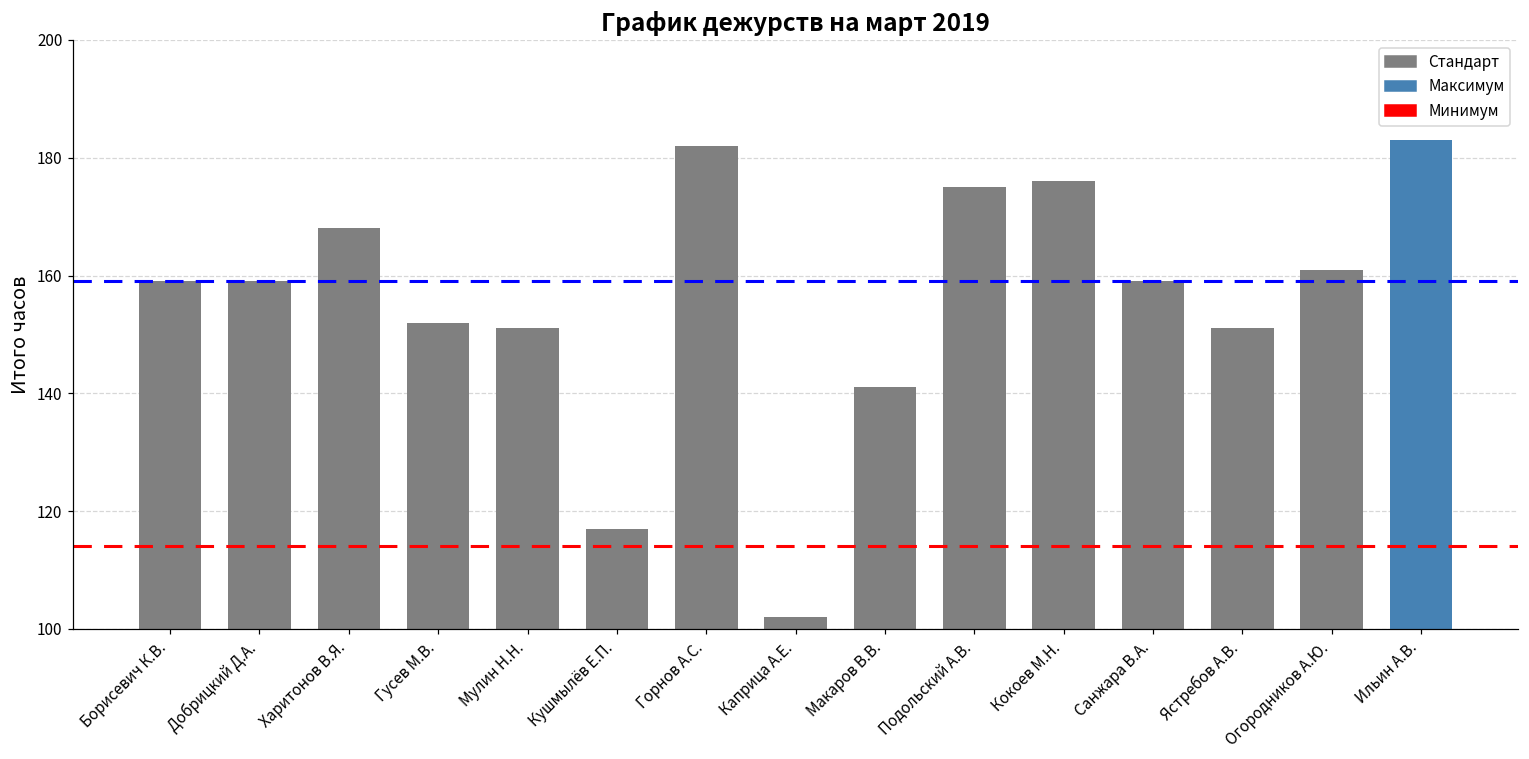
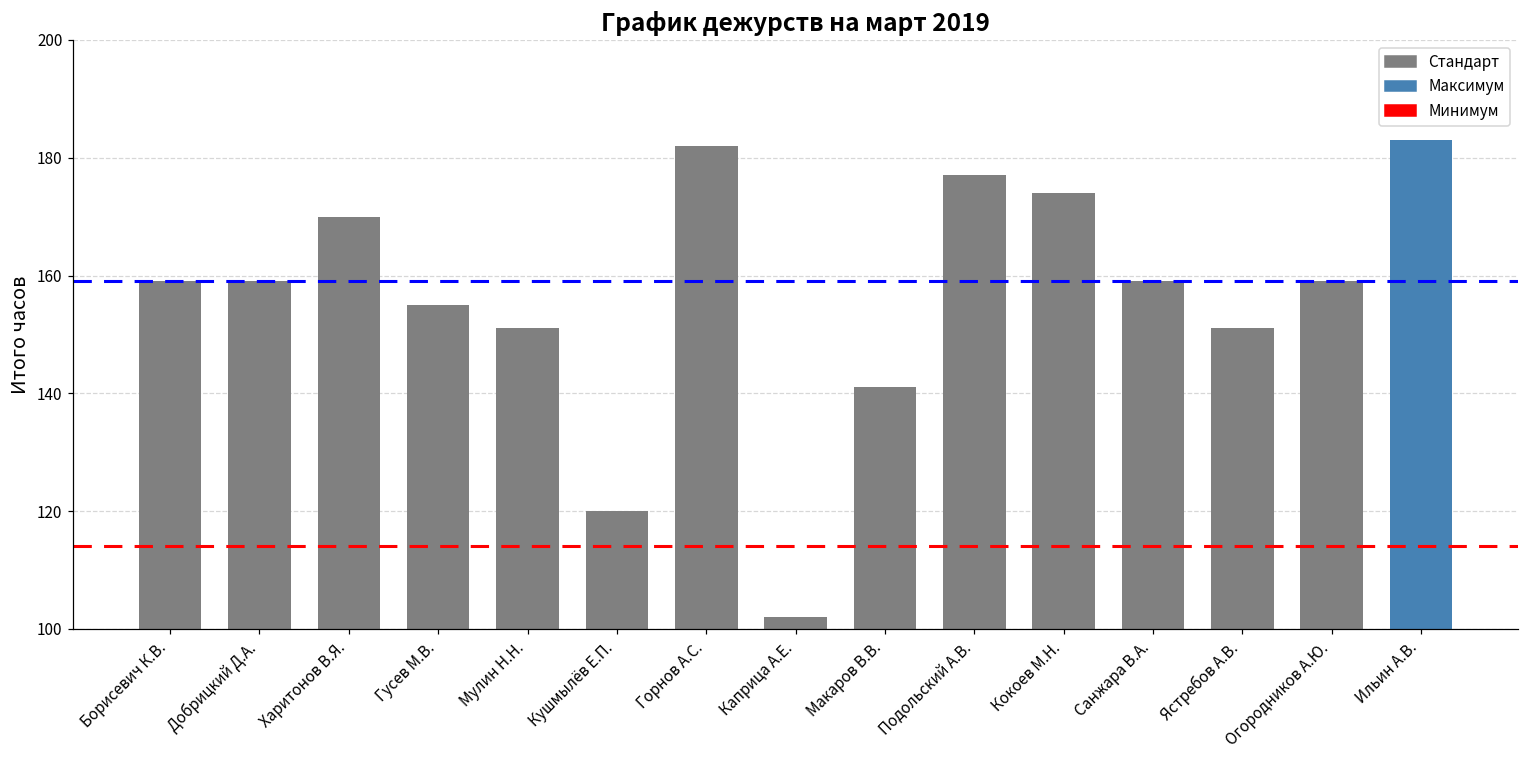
Харитонов В.Я.: 168 -> 170
Гусев М.В.: 152 -> 155
Кушмылёв Е.П.: 117 -> 120
Подольский А.В.: 175 -> 177
Кокоев М.Н.: 176 -> 174
Огородников А.Ю.: 161 -> 159
